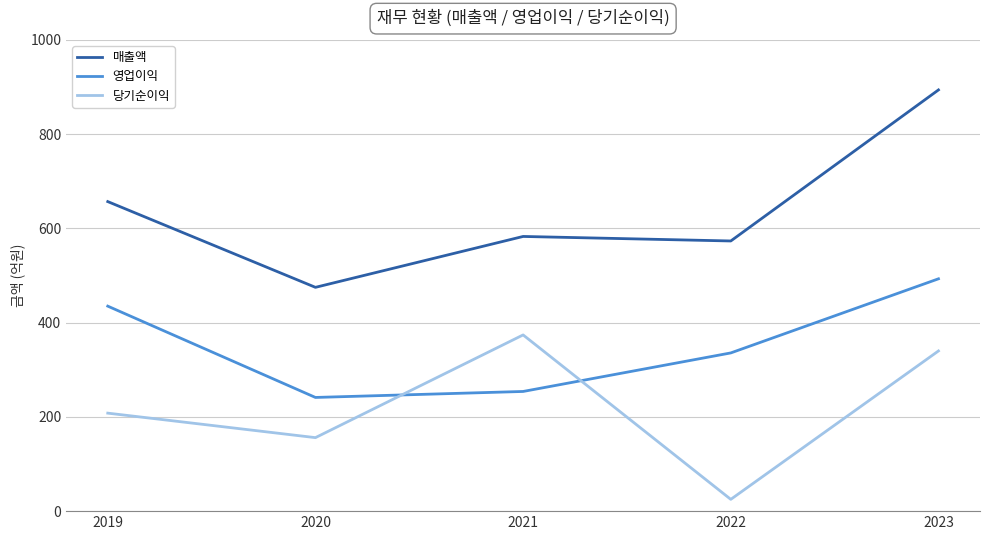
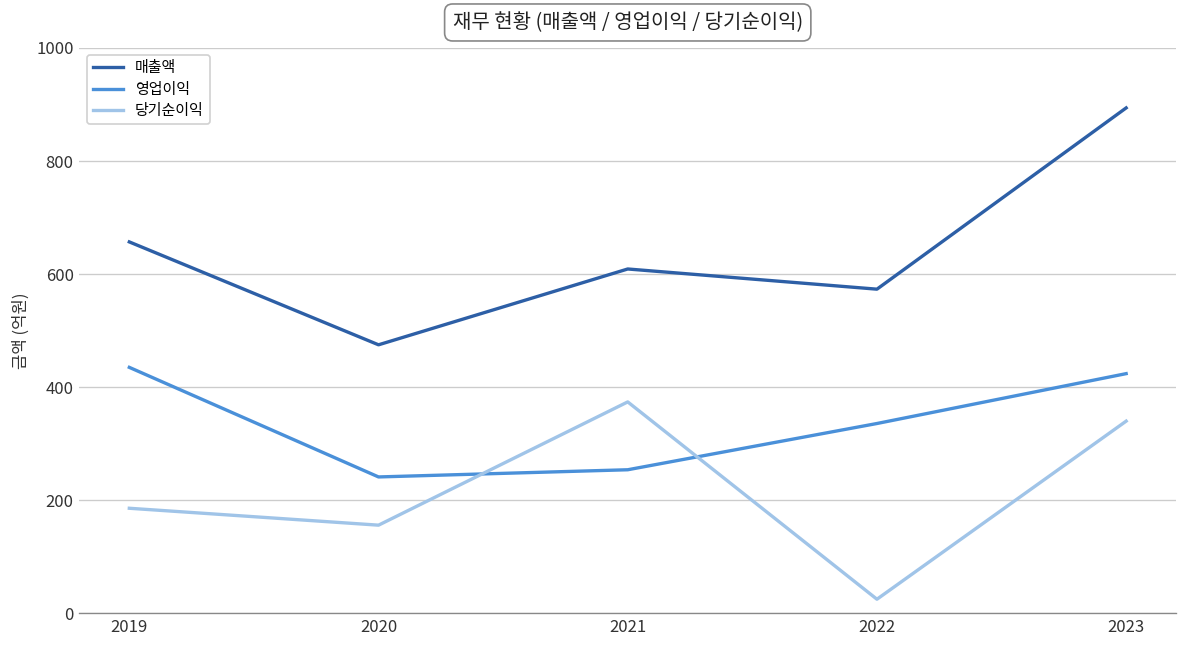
당기순이익, 2019: 210 -> 190
매출액, 2021: 580 -> 610
영업이익, 2023: 490 -> 420
